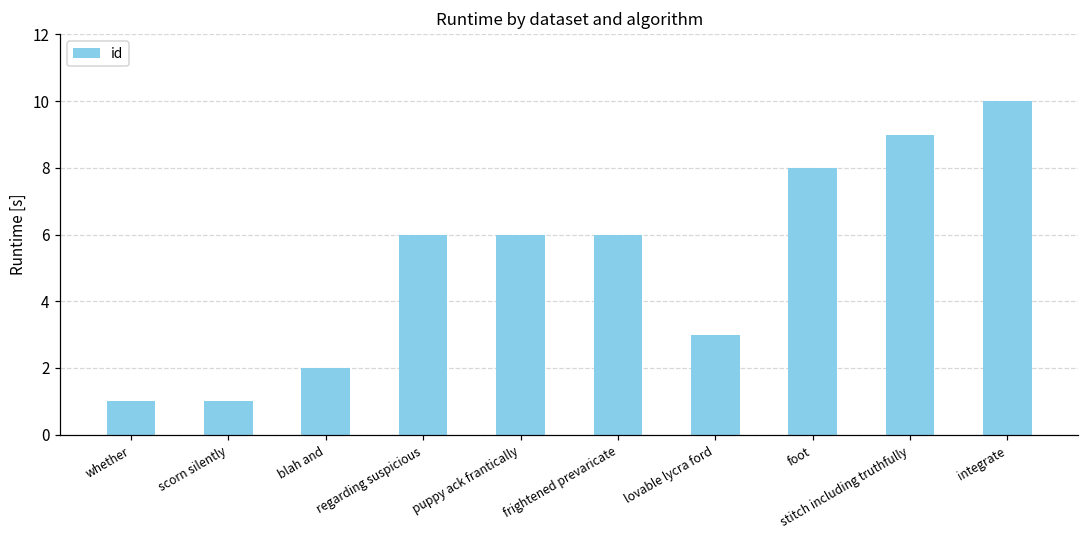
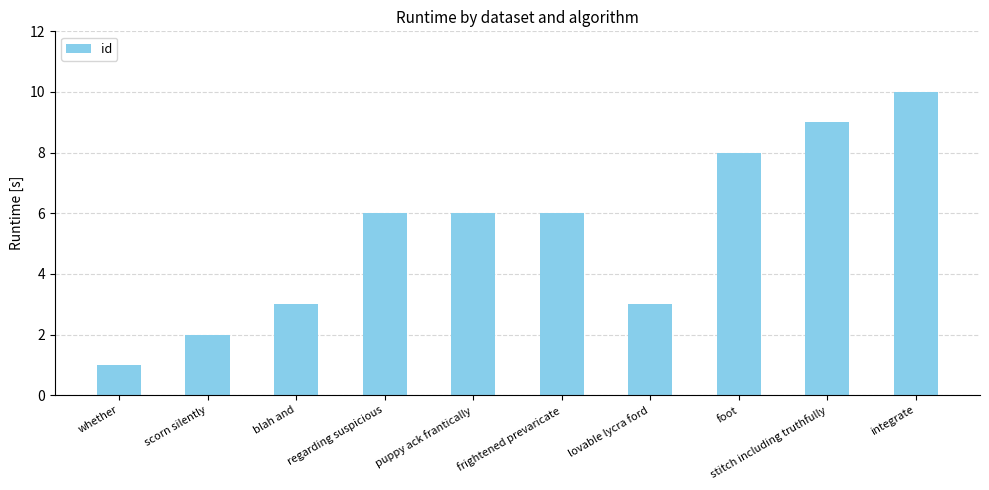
scorn silently: 1 -> 2
blah and: 2 -> 3
